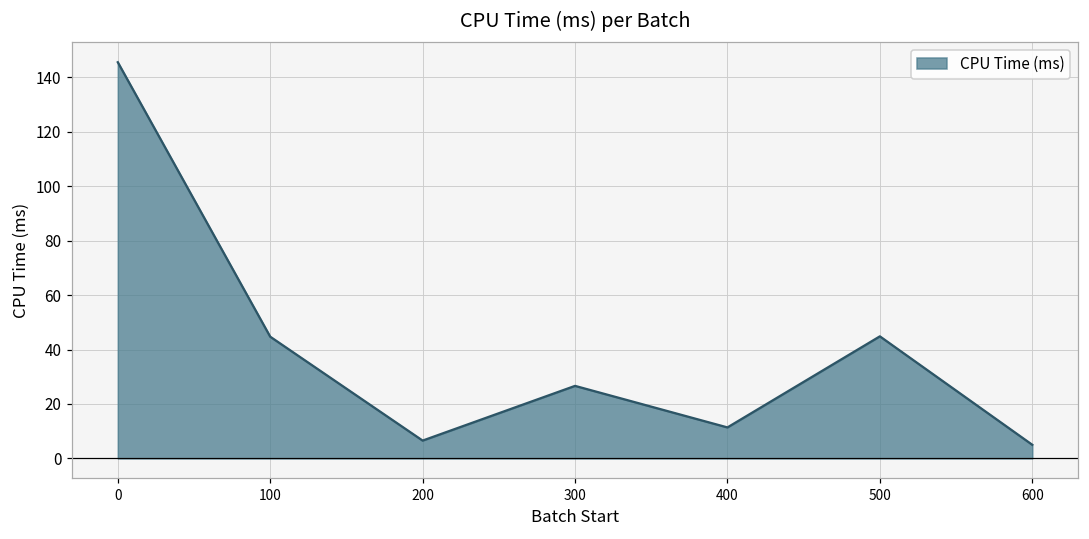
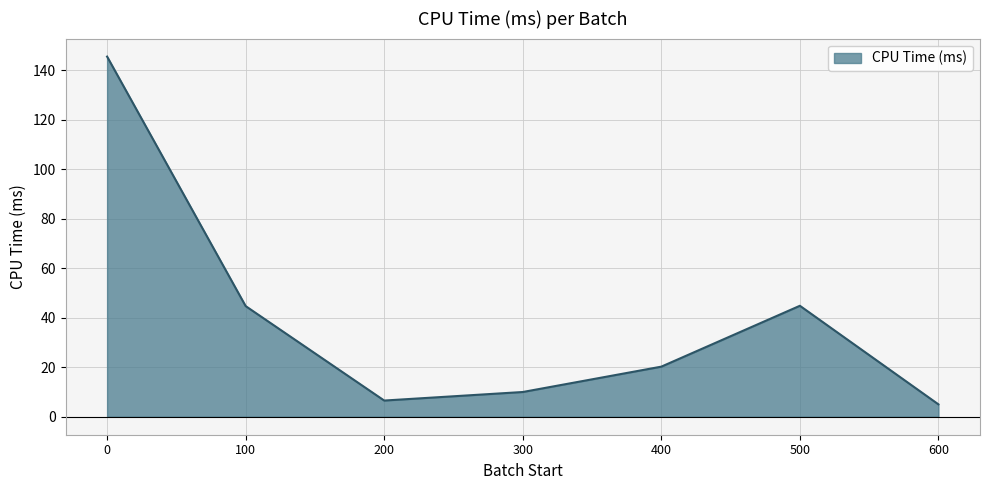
300: 27 -> 10
400: 11 -> 20
